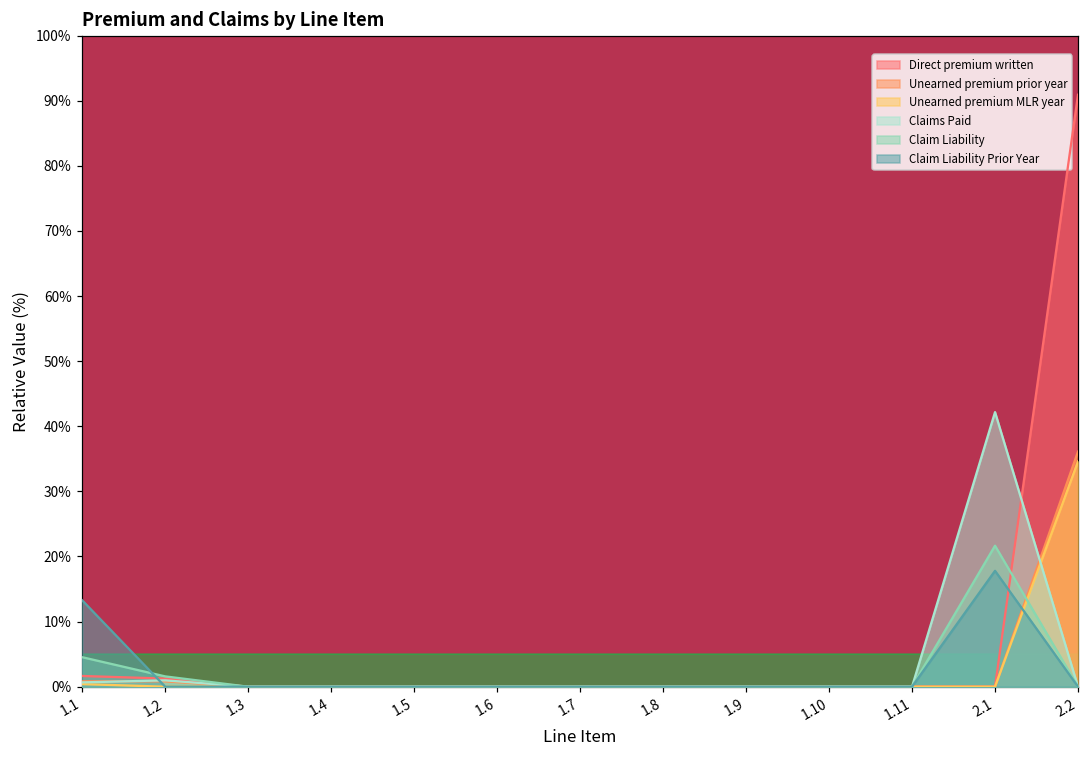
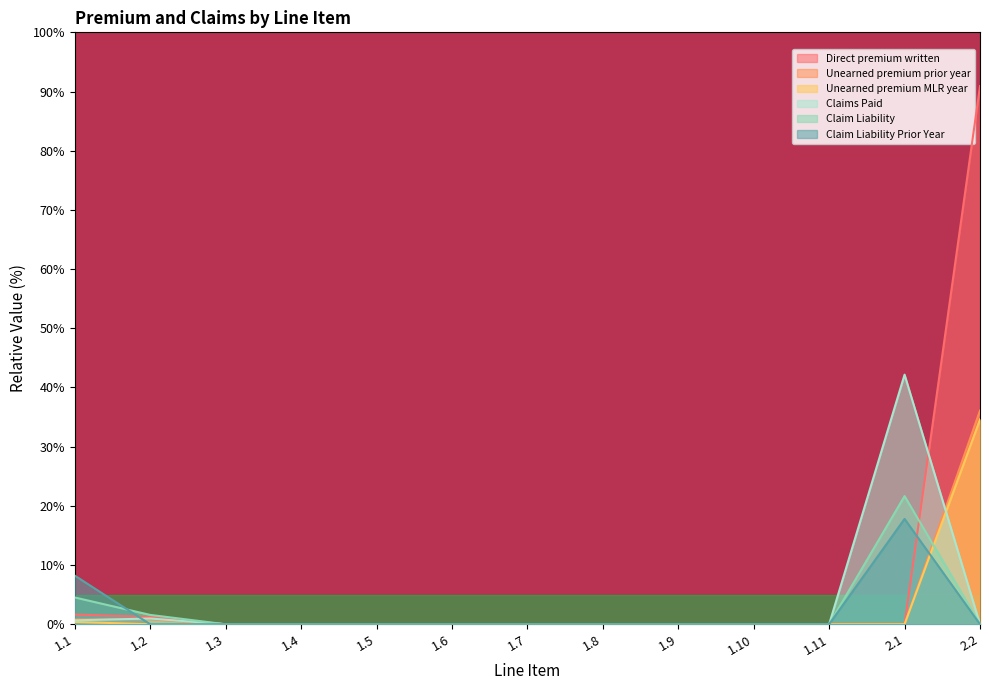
Claim Liability Prior Year, 1.1: 13% -> 8%
